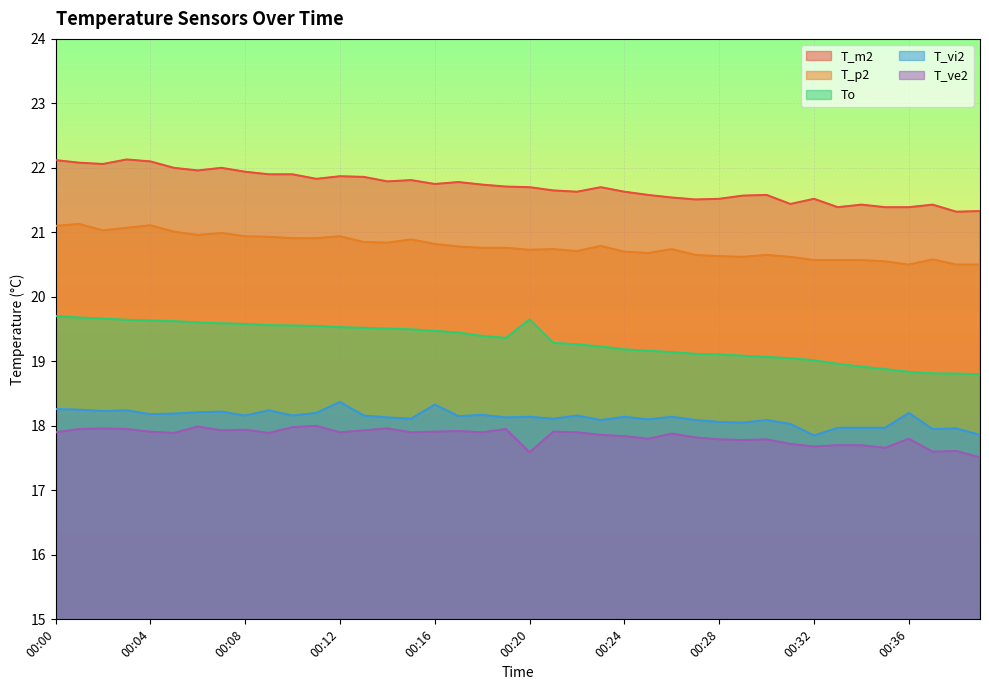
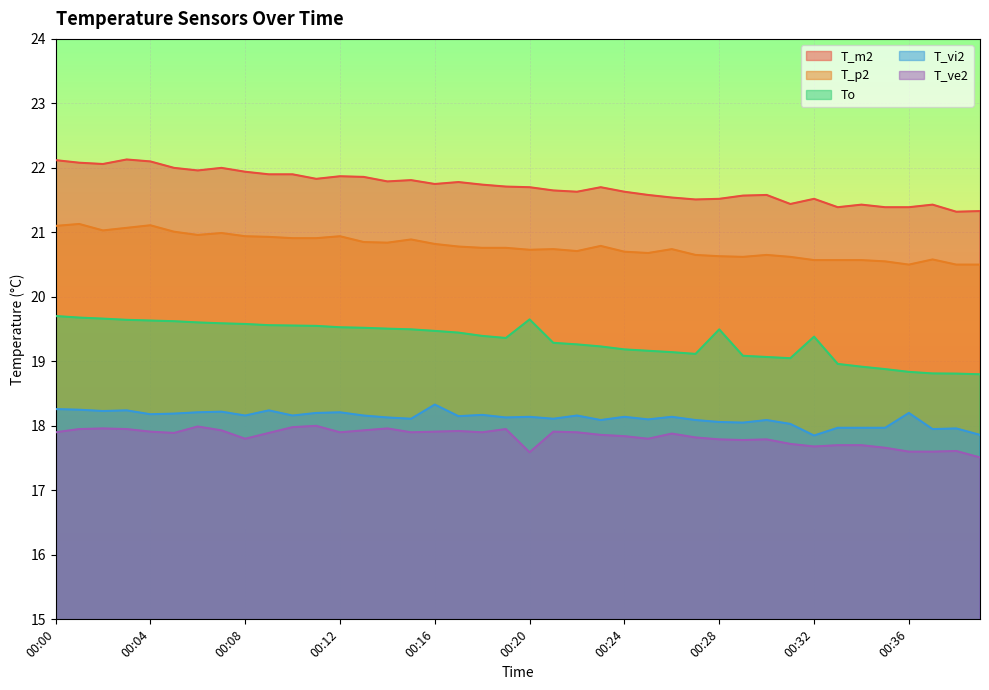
T_ve2, 00:08: 17.9 -> 17.8
T_vi2, 00:12: 18.4 -> 18.2
To, 00:28: 19.1 -> 19.5
To, 00:32: 19.0 -> 19.4
T_ve2, 00:36: 17.8 -> 17.6
